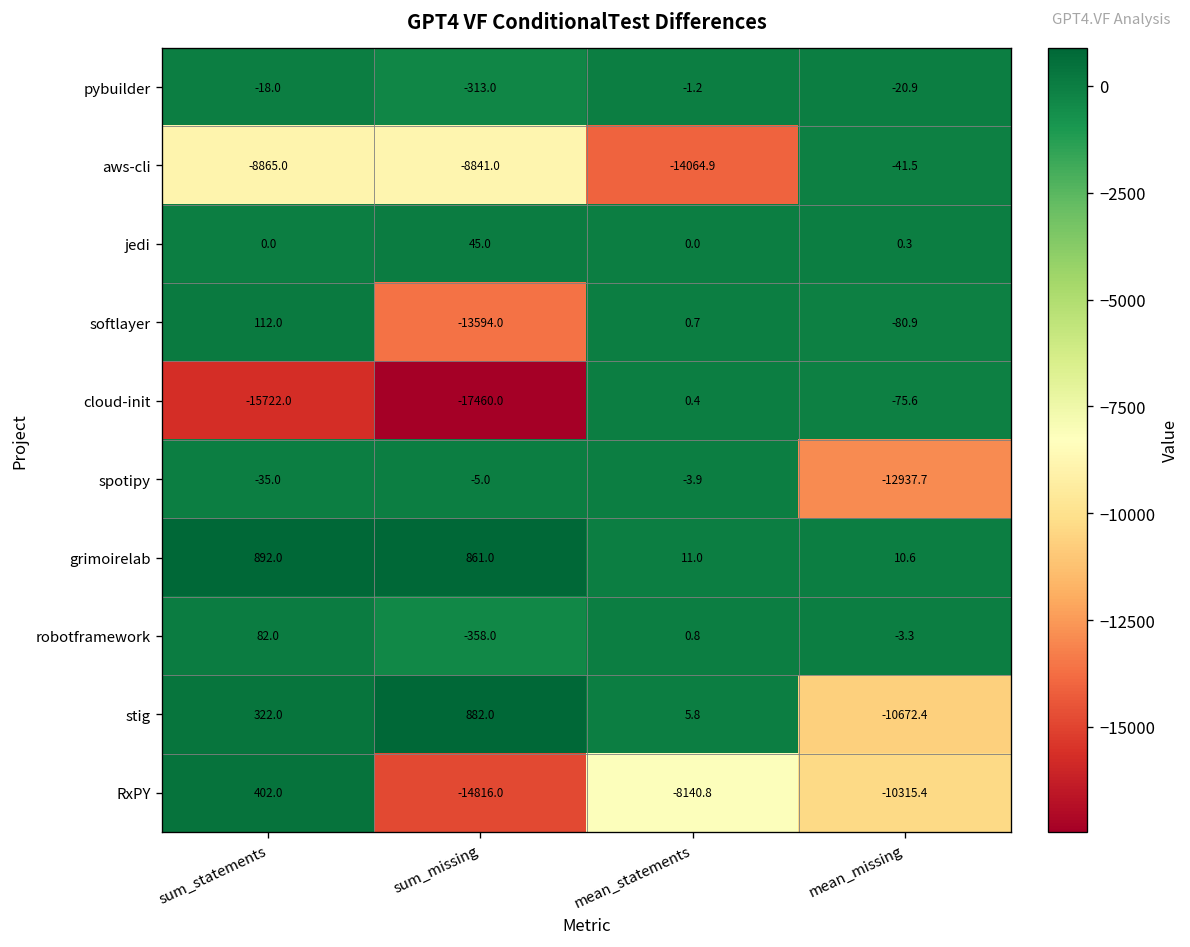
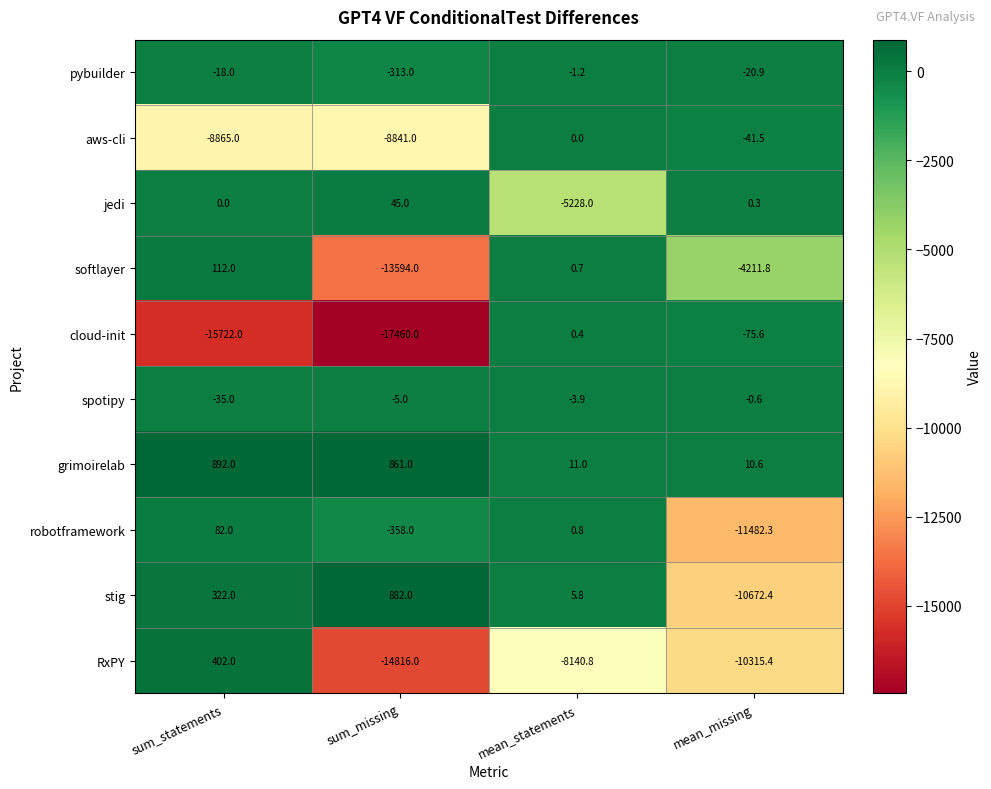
aws-cli, mean_statements: -14064.9 -> 0.0
jedi, mean_statements: 0.0 -> -5228.0
softlayer, mean_missing: -80.9 -> -4211.8
spotipy, mean_missing: -12937.7 -> -0.6
robotframework, mean_missing: -3.3 -> -11482.3
